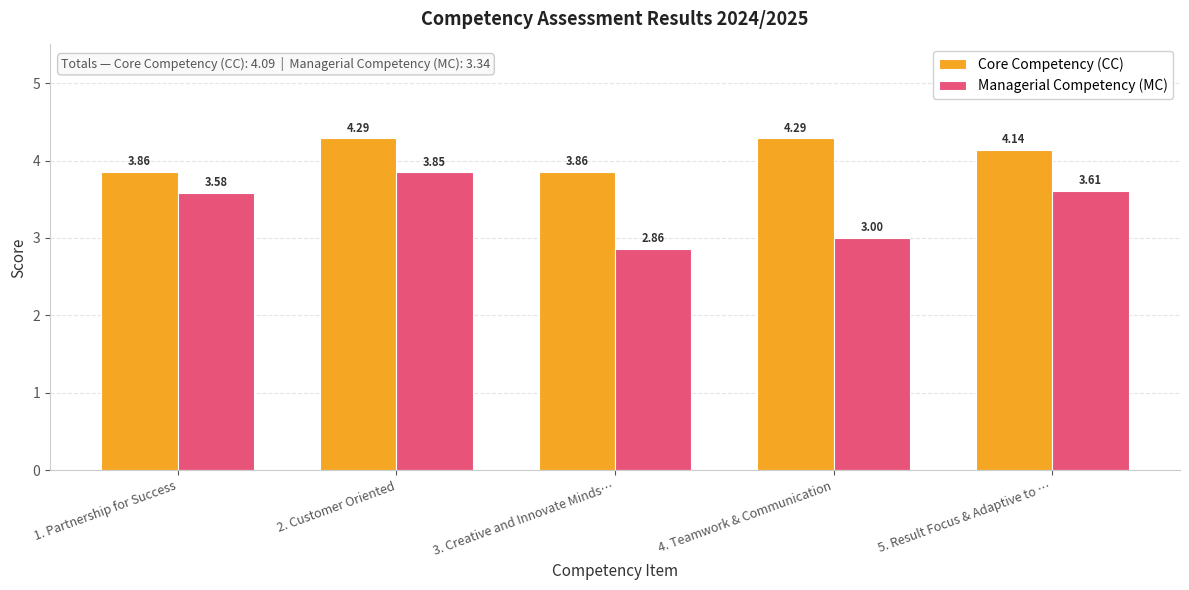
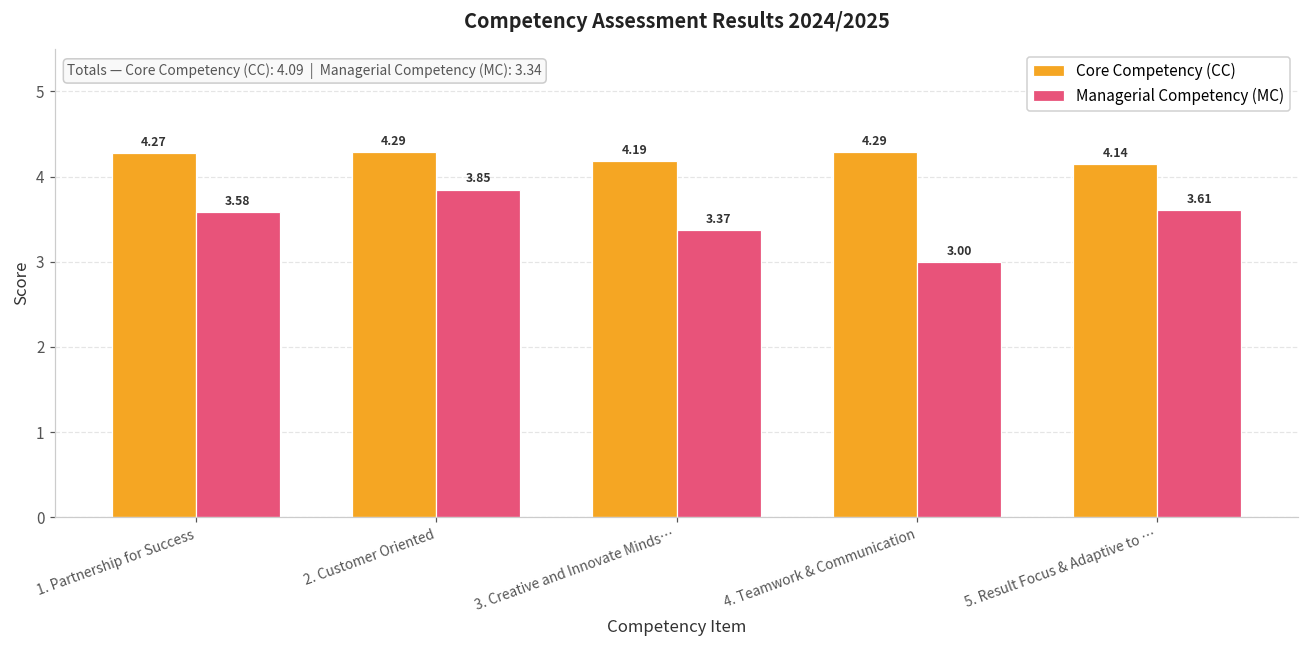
Core Competency (CC), 1. Partnership for Success: 3.86 -> 4.27
Core Competency (CC), 3. Creative and Innovate Minds…: 3.86 -> 4.19
Managerial Competency (MC), 3. Creative and Innovate Minds…: 2.86 -> 3.37
